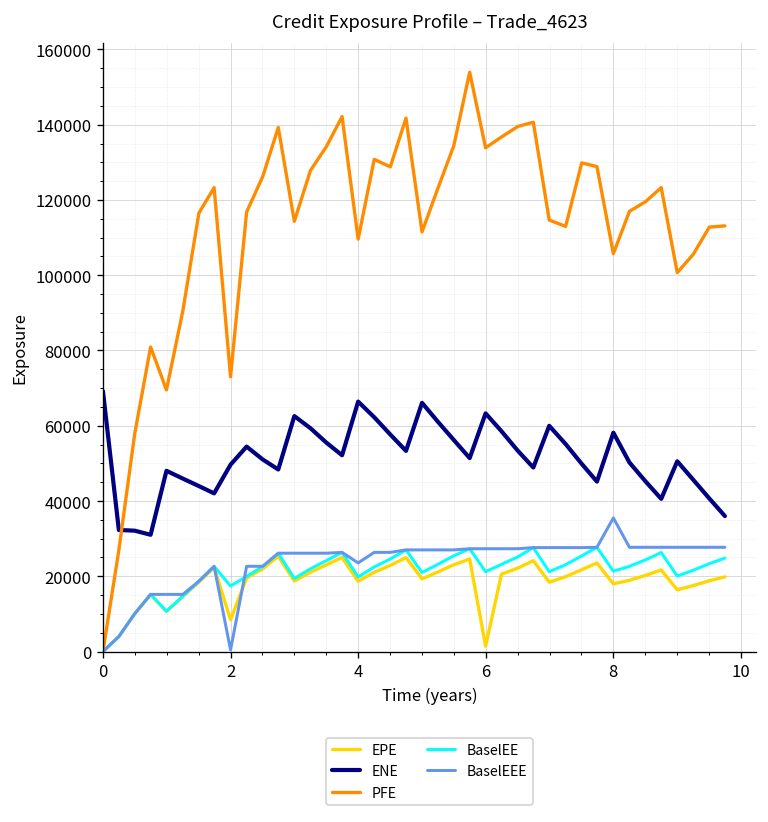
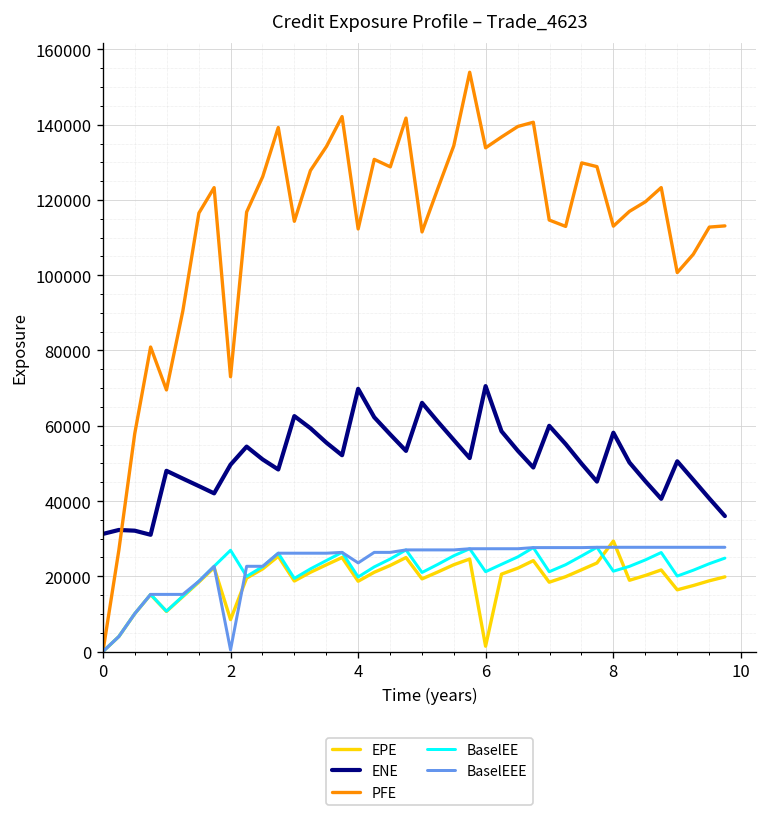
ENE, 0: 69000 -> 31000
BaselEE, 2: 17000 -> 27000
ENE, 4: 66000 -> 70000
PFE, 4: 110000 -> 112000
ENE, 6: 63000 -> 71000
EPE, 8: 18000 -> 29000
PFE, 8: 106000 -> 113000
BaselEEE, 8: 36000 -> 28000
